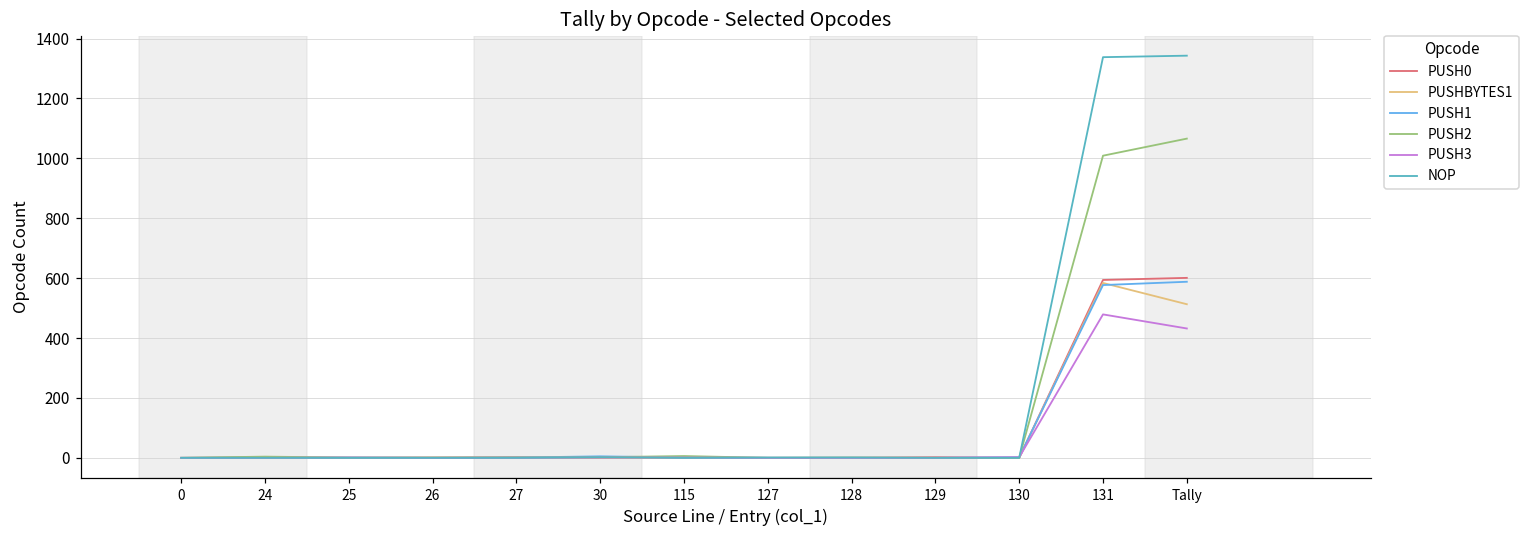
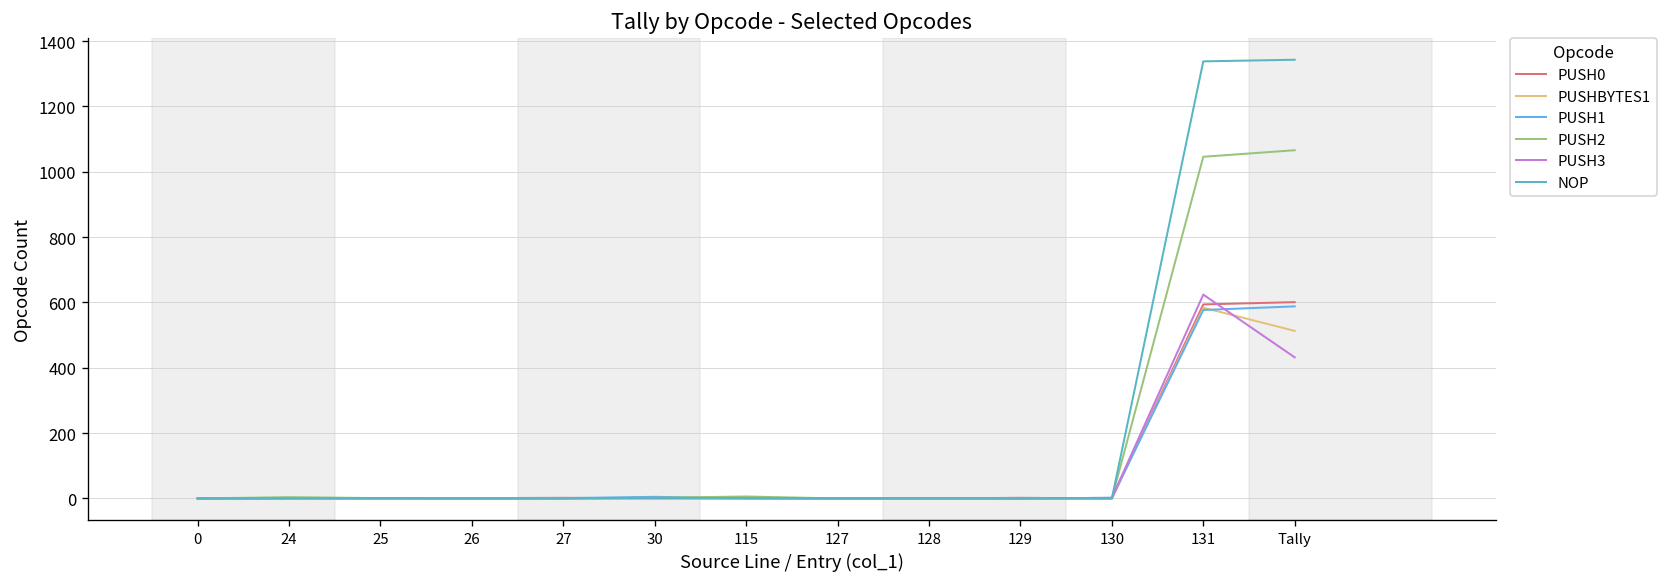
PUSH2, 131: 1010 -> 1050
PUSH3, 131: 480 -> 620
